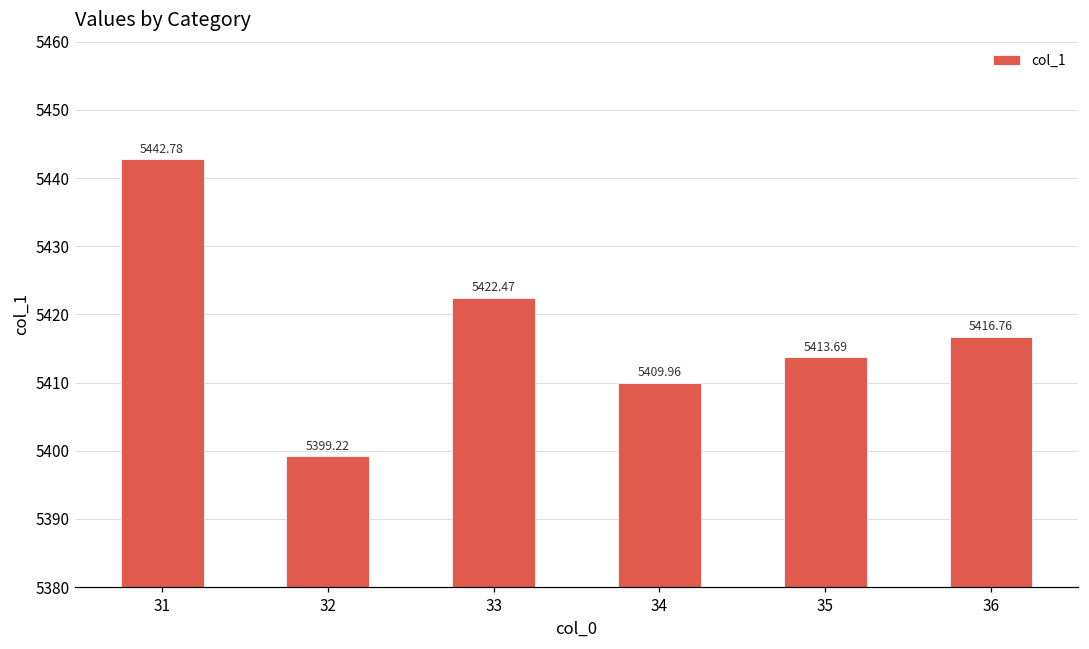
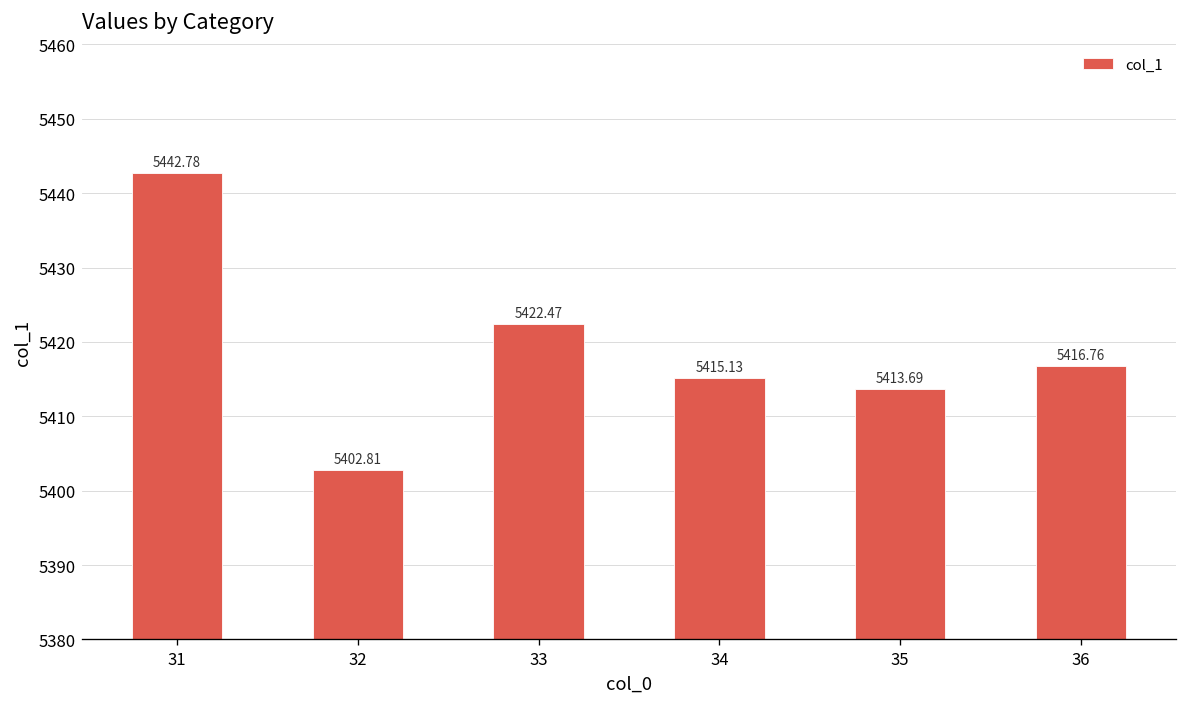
32: 5399.22 -> 5402.81
34: 5409.96 -> 5415.13
